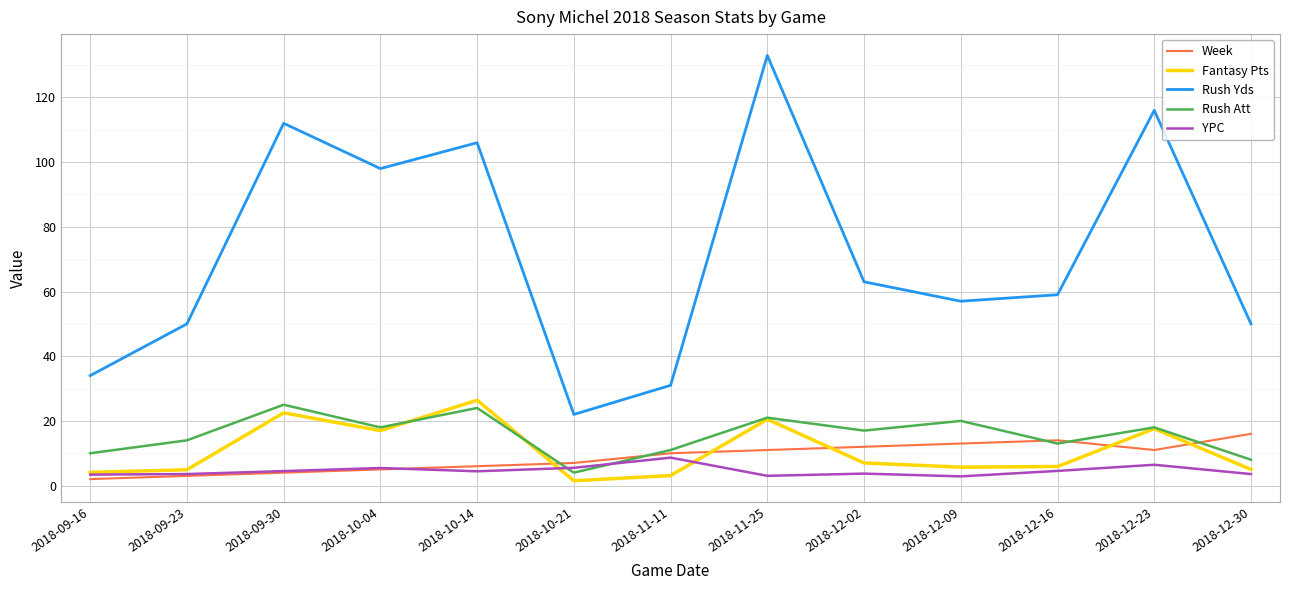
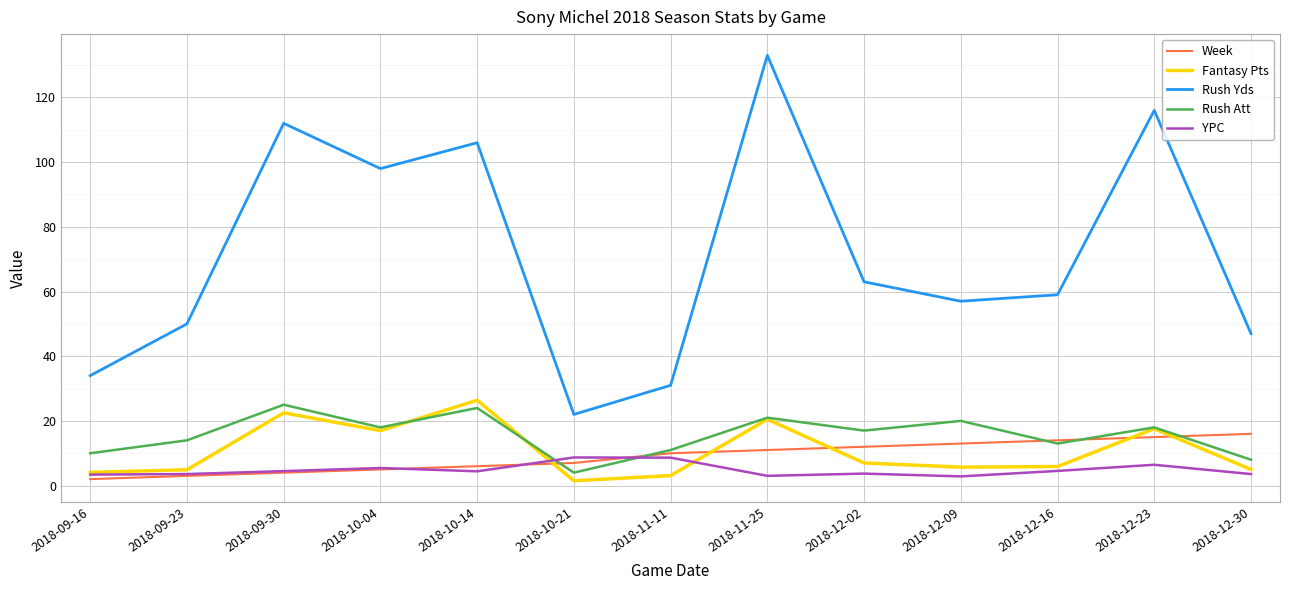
YPC, 2018-10-21: 6 -> 9
Week, 2018-12-23: 11 -> 15
Rush Yds, 2018-12-30: 50 -> 47
